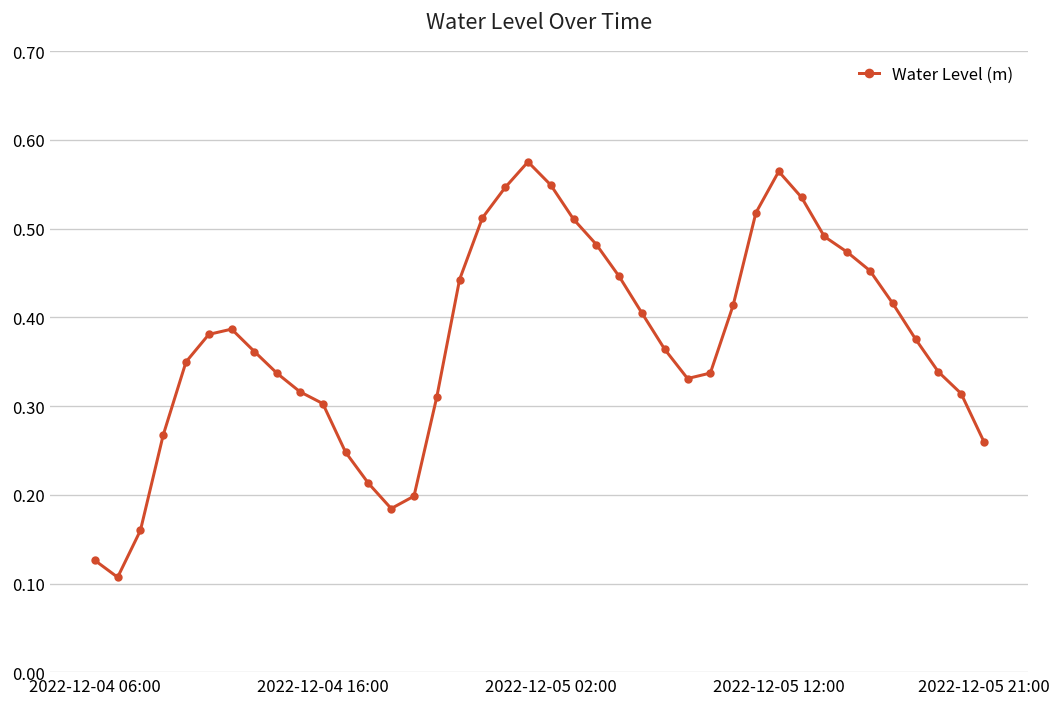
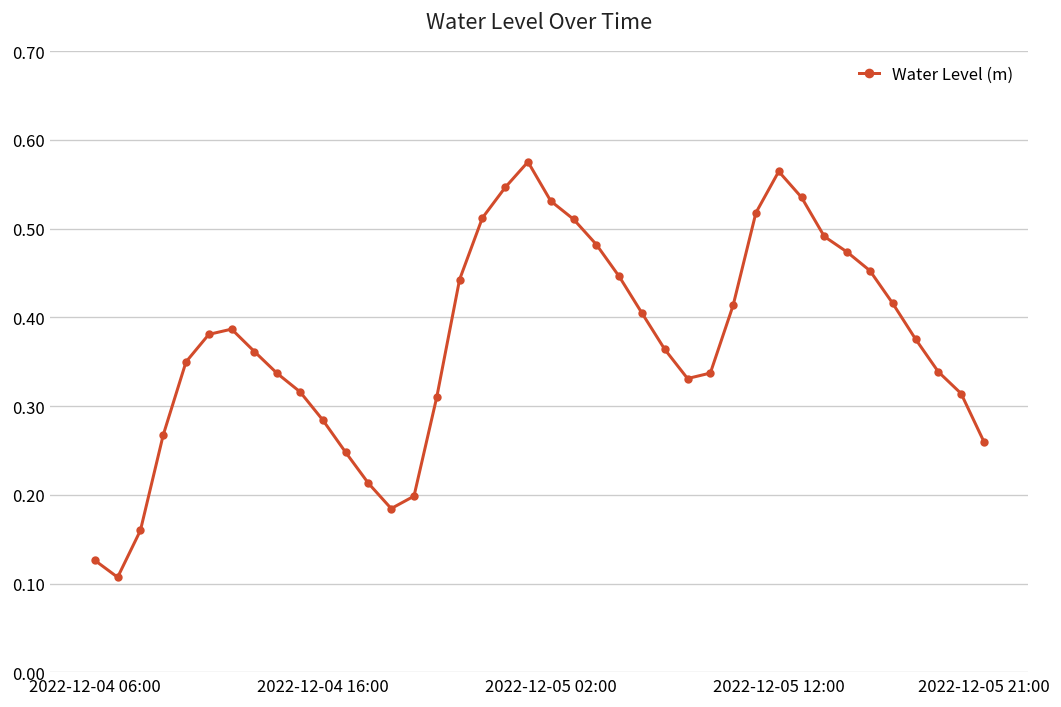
2022-12-04 16:00: 0.30 -> 0.28
2022-12-05 02:00: 0.55 -> 0.53
